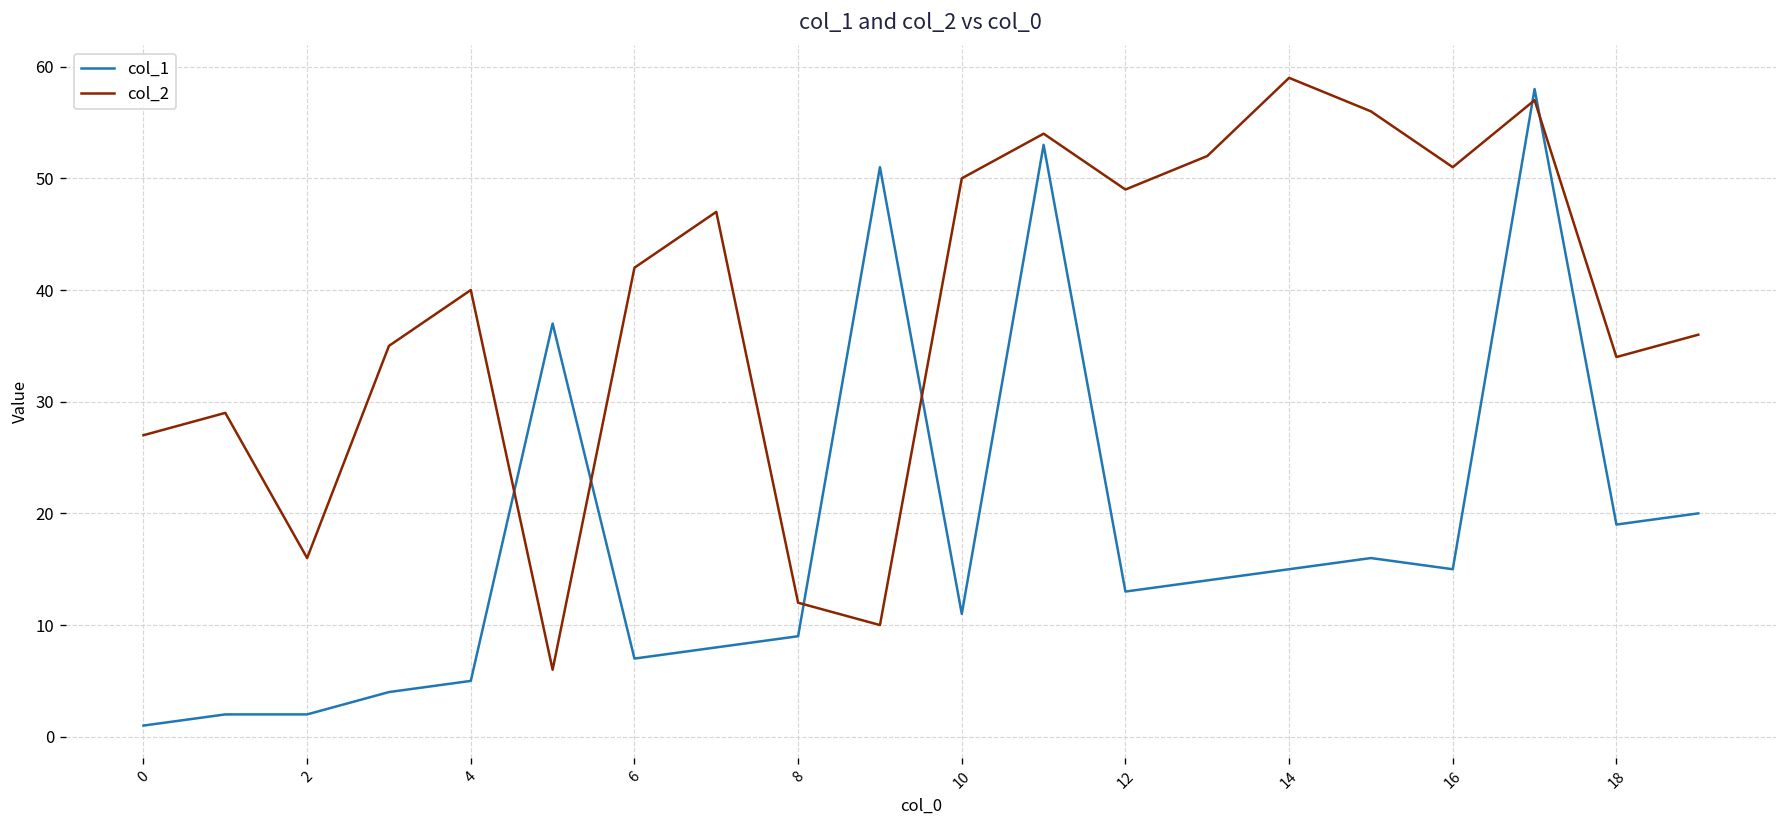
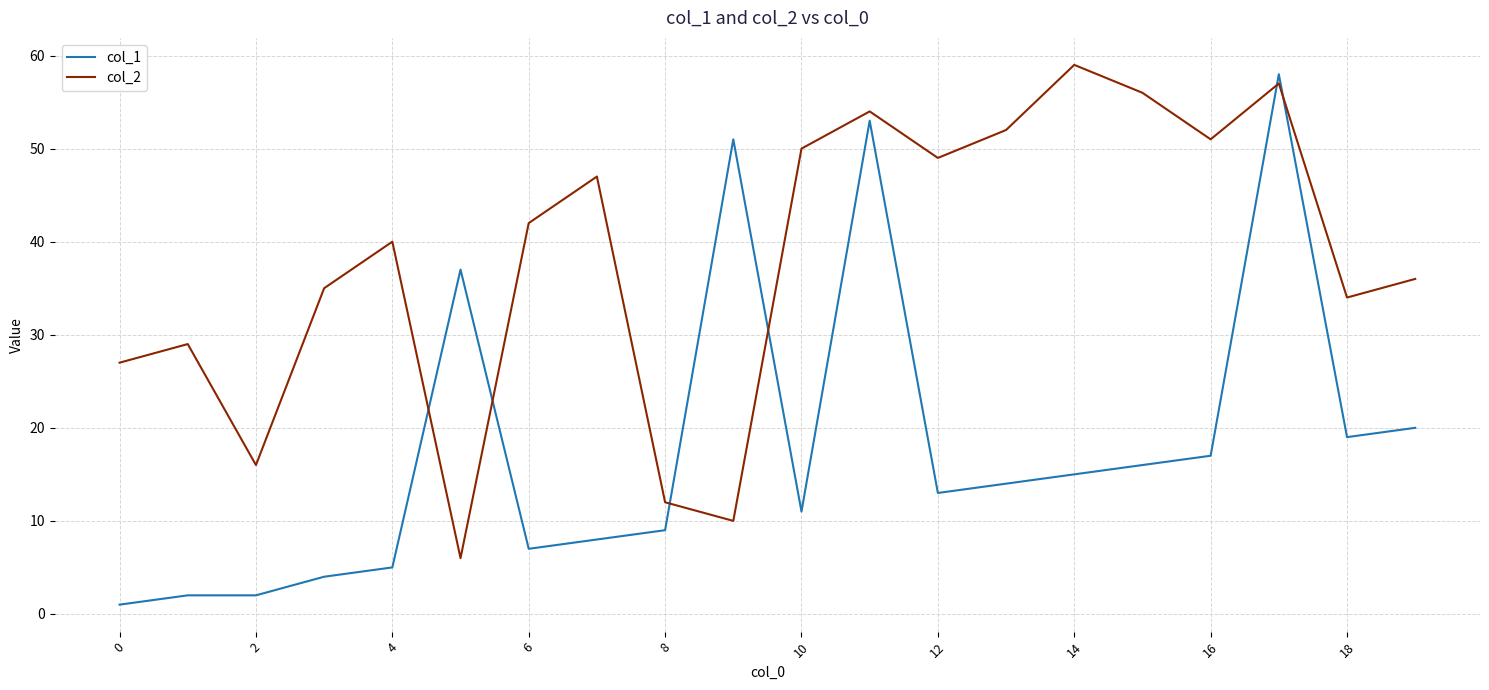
col_1, 16: 15 -> 17
